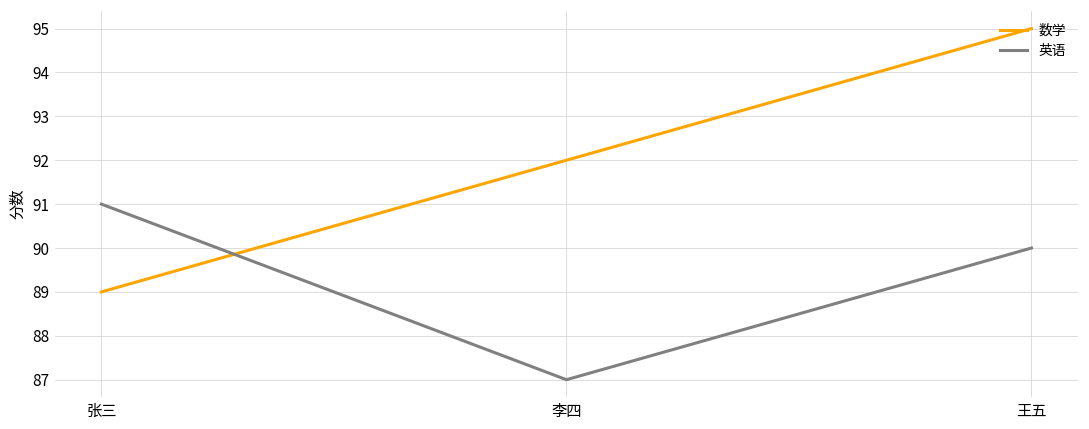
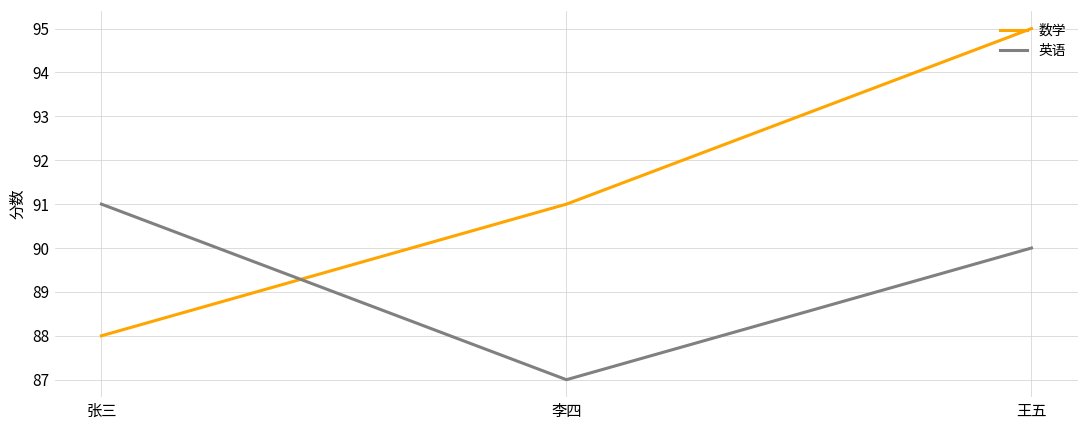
数学, 张三: 89 -> 88
数学, 李四: 92 -> 91
